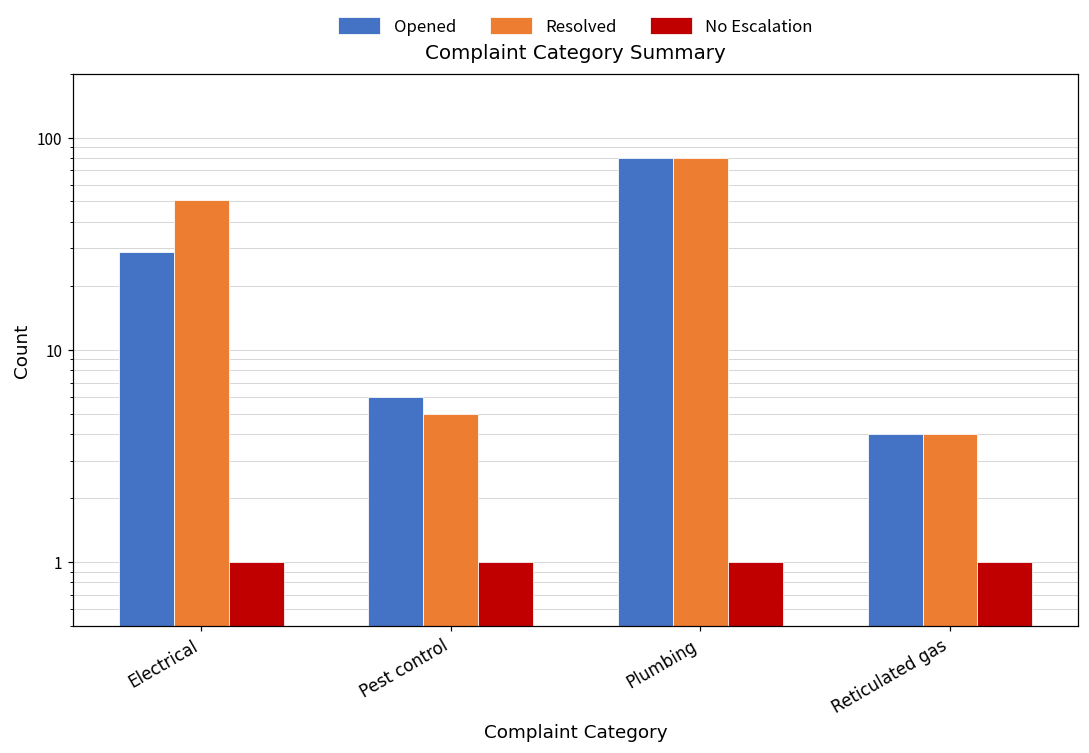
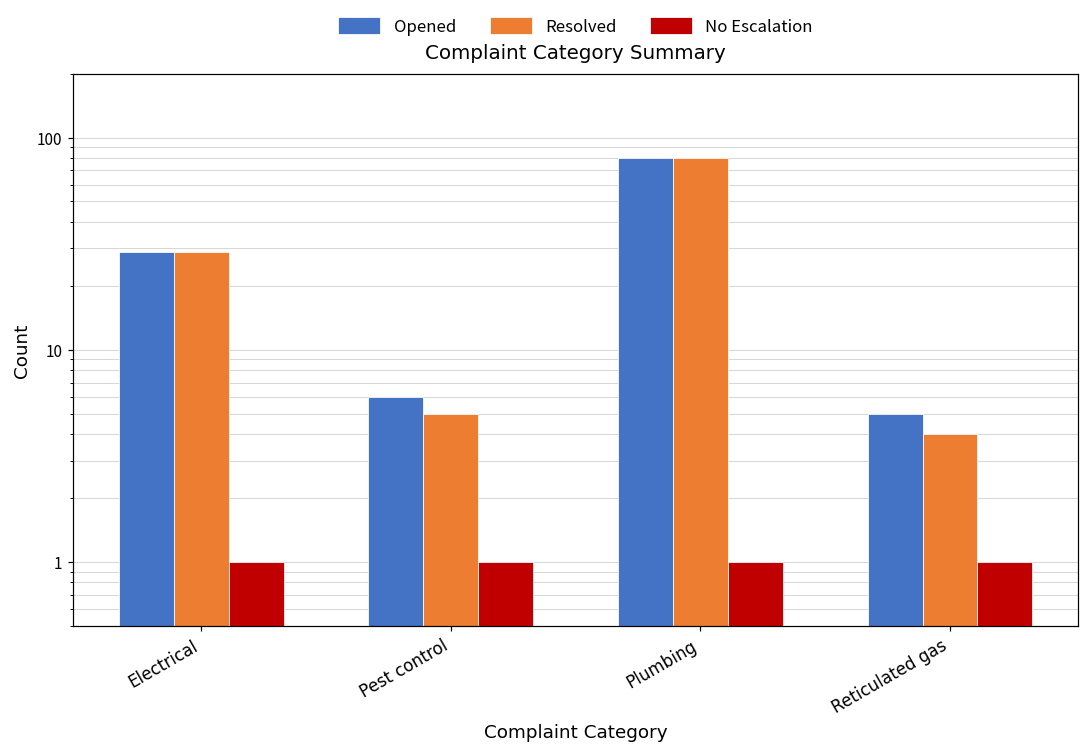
Resolved, Electrical: 51 -> 29
Opened, Reticulated gas: 4 -> 5
